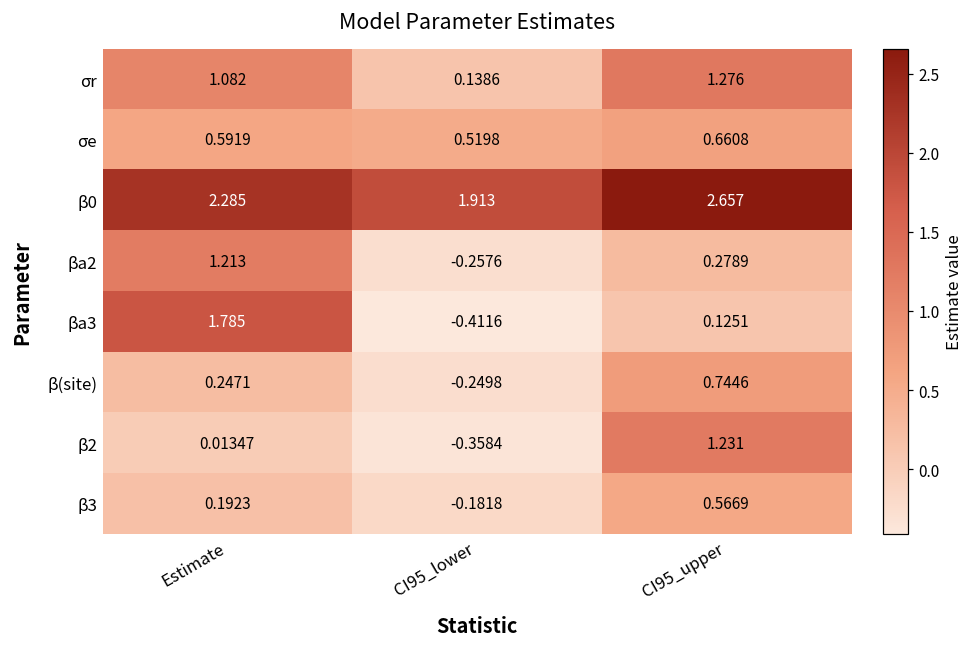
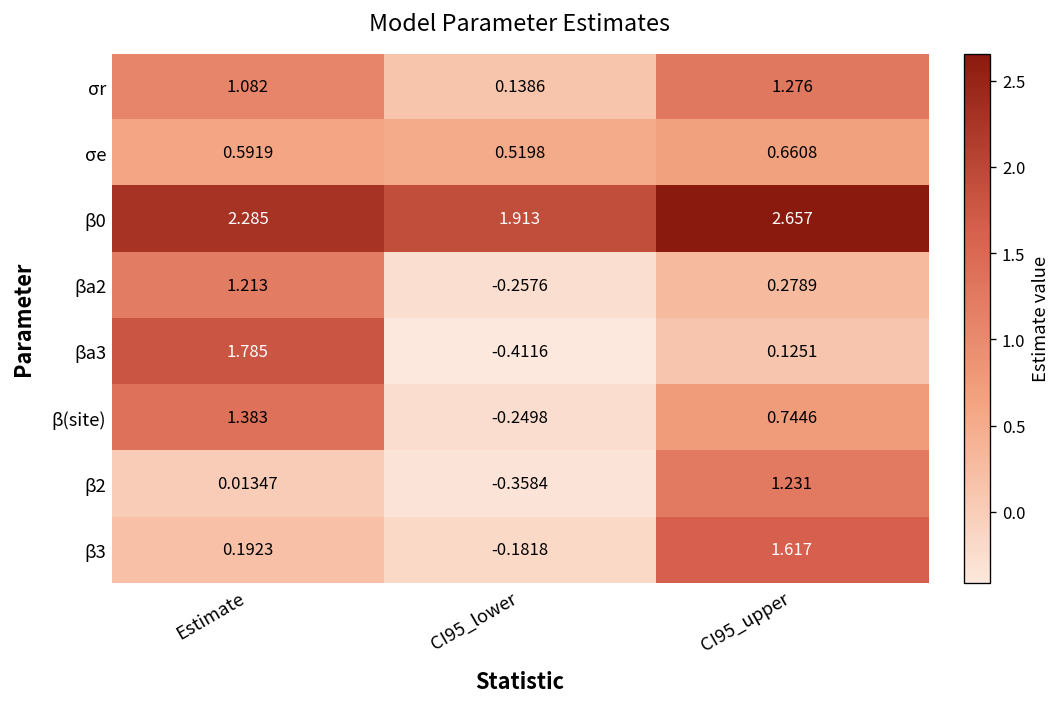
β(site), Estimate: 0.2471 -> 1.383
β3, CI95_upper: 0.5669 -> 1.617
